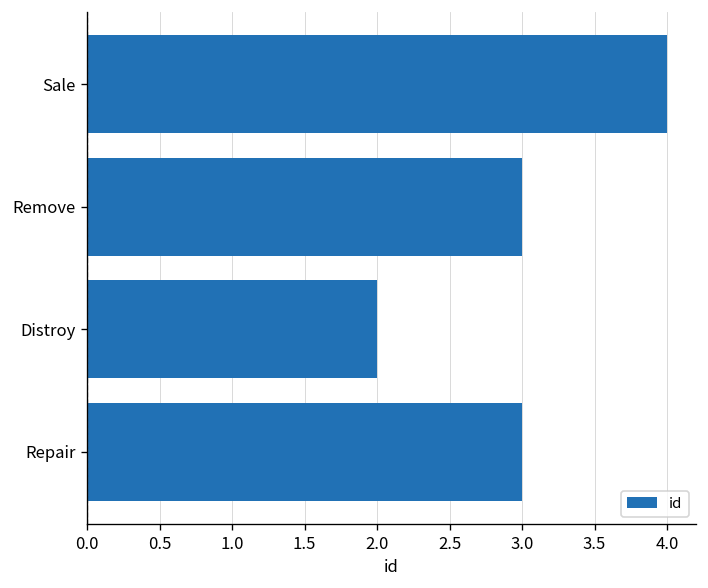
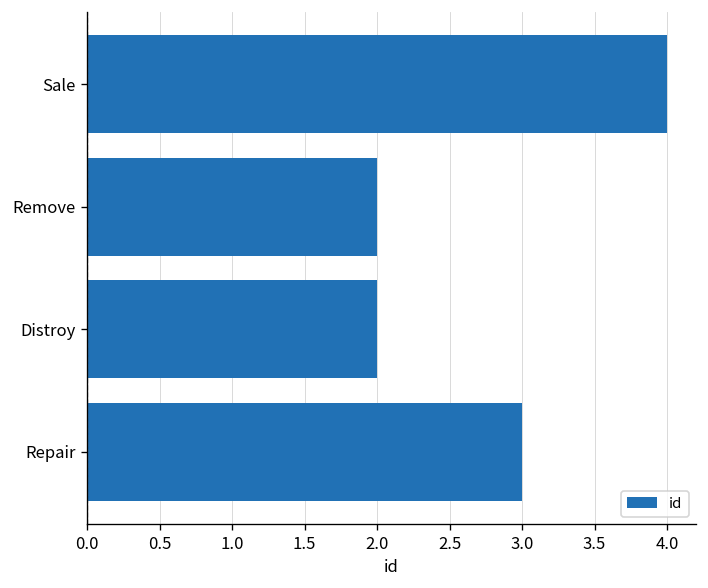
Remove: 3 -> 2
